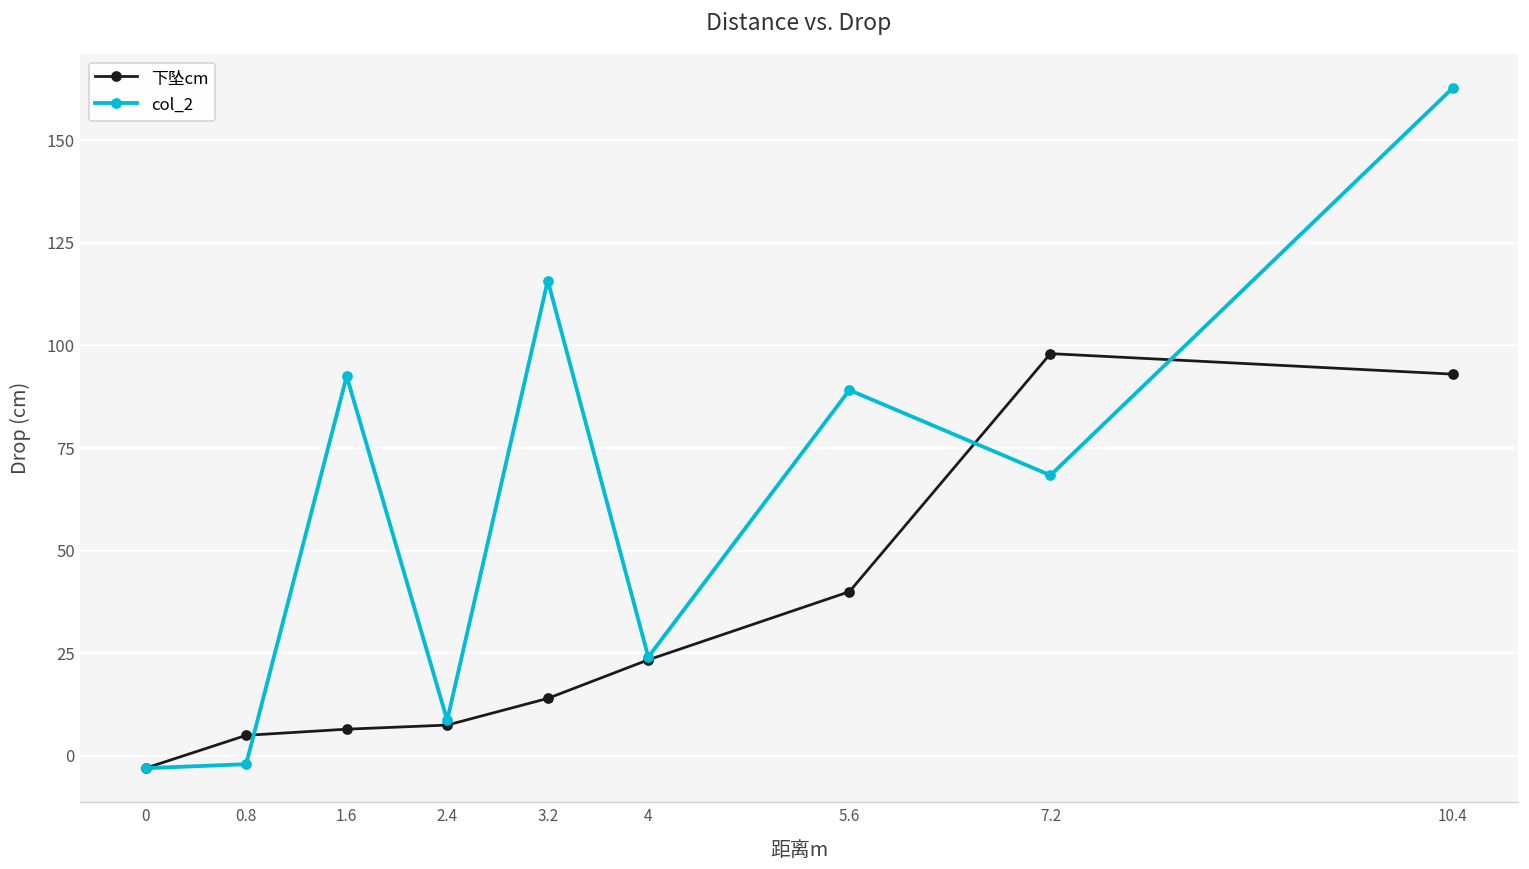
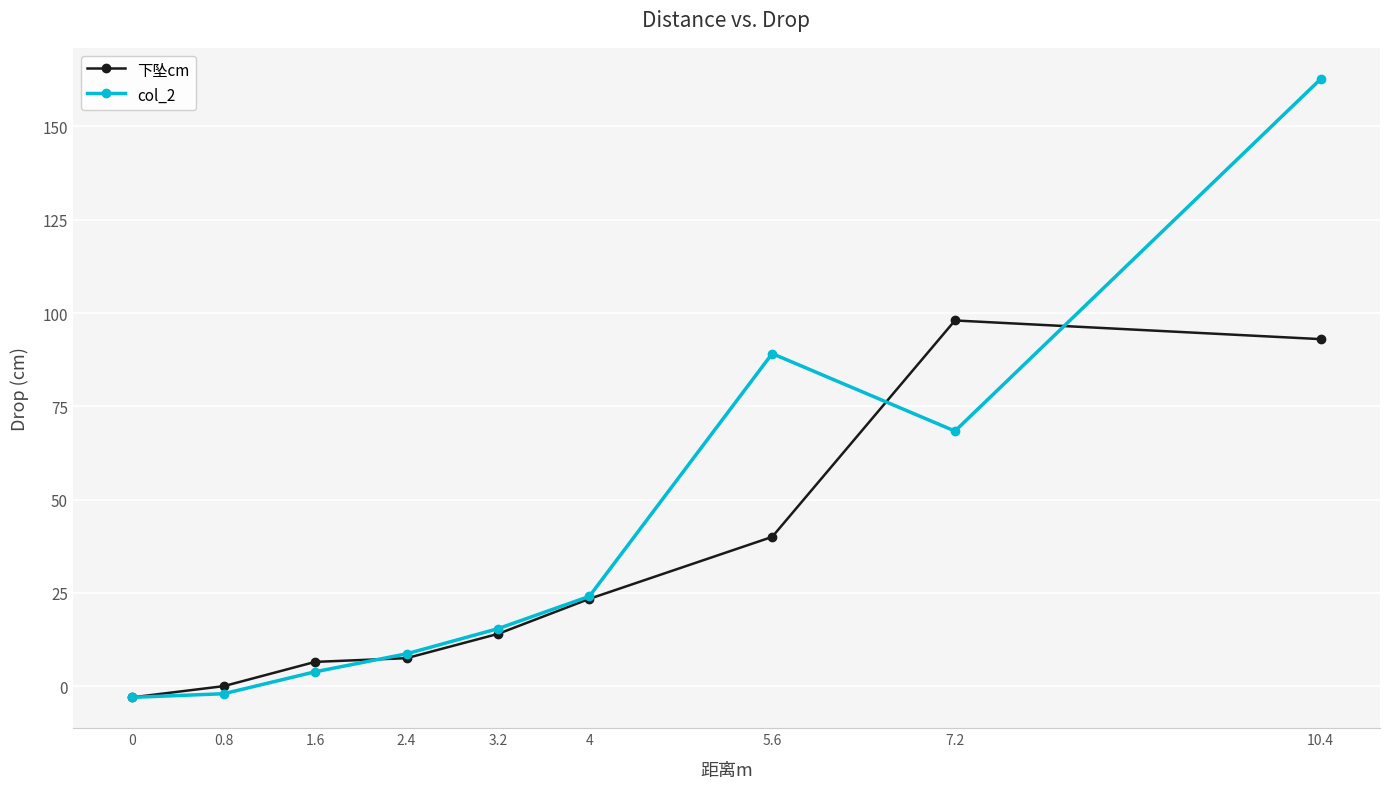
下坠cm, 0.8: 5 -> 0
col_2, 1.6: 93 -> 4
col_2, 3.2: 116 -> 15
